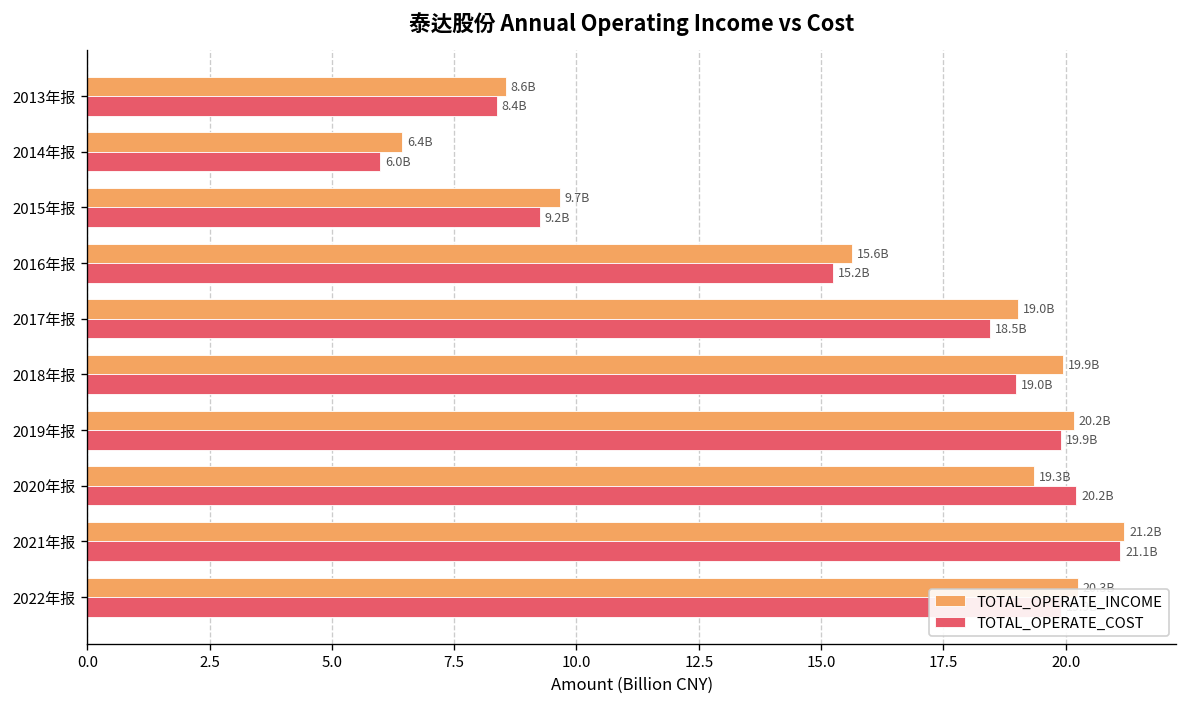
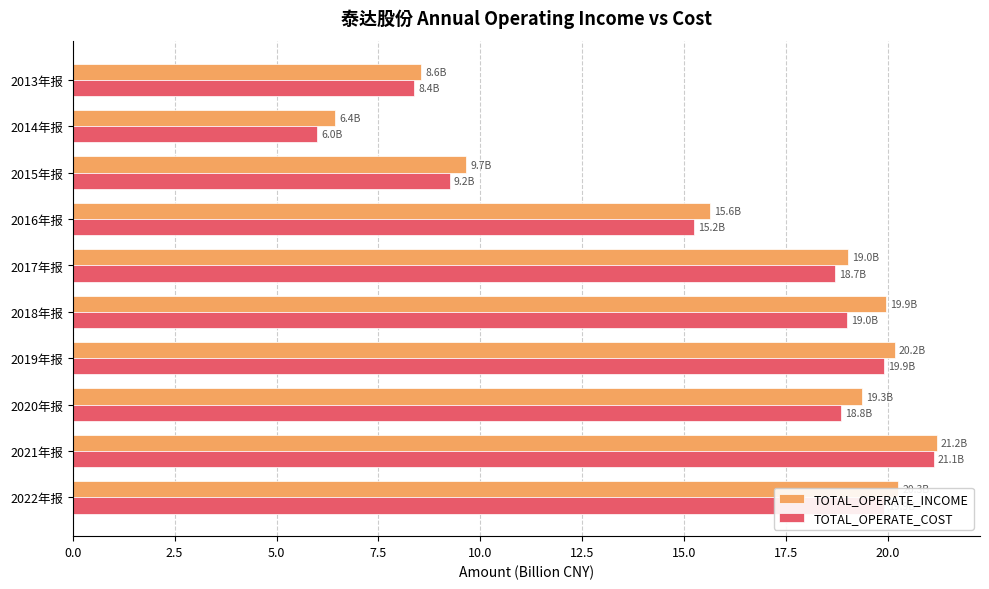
TOTAL_OPERATE_COST, 2017年报: 18.5B -> 18.7B
TOTAL_OPERATE_COST, 2020年报: 20.2B -> 18.8B
